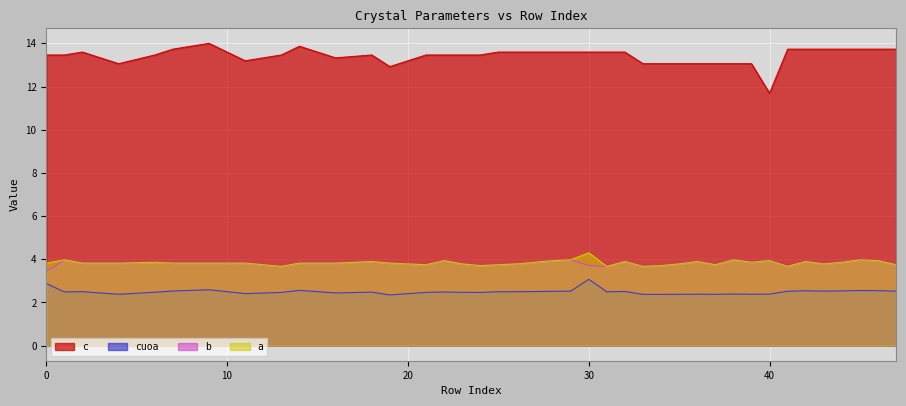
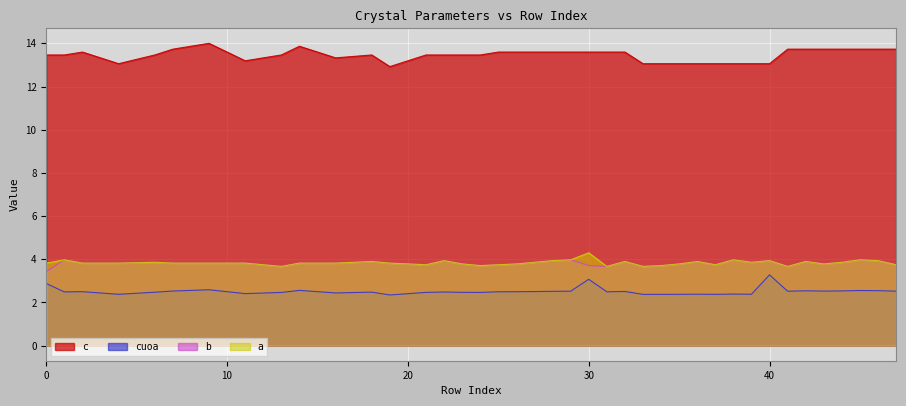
c, 40: 11.7 -> 13.1
cuoa, 40: 2.4 -> 3.3
